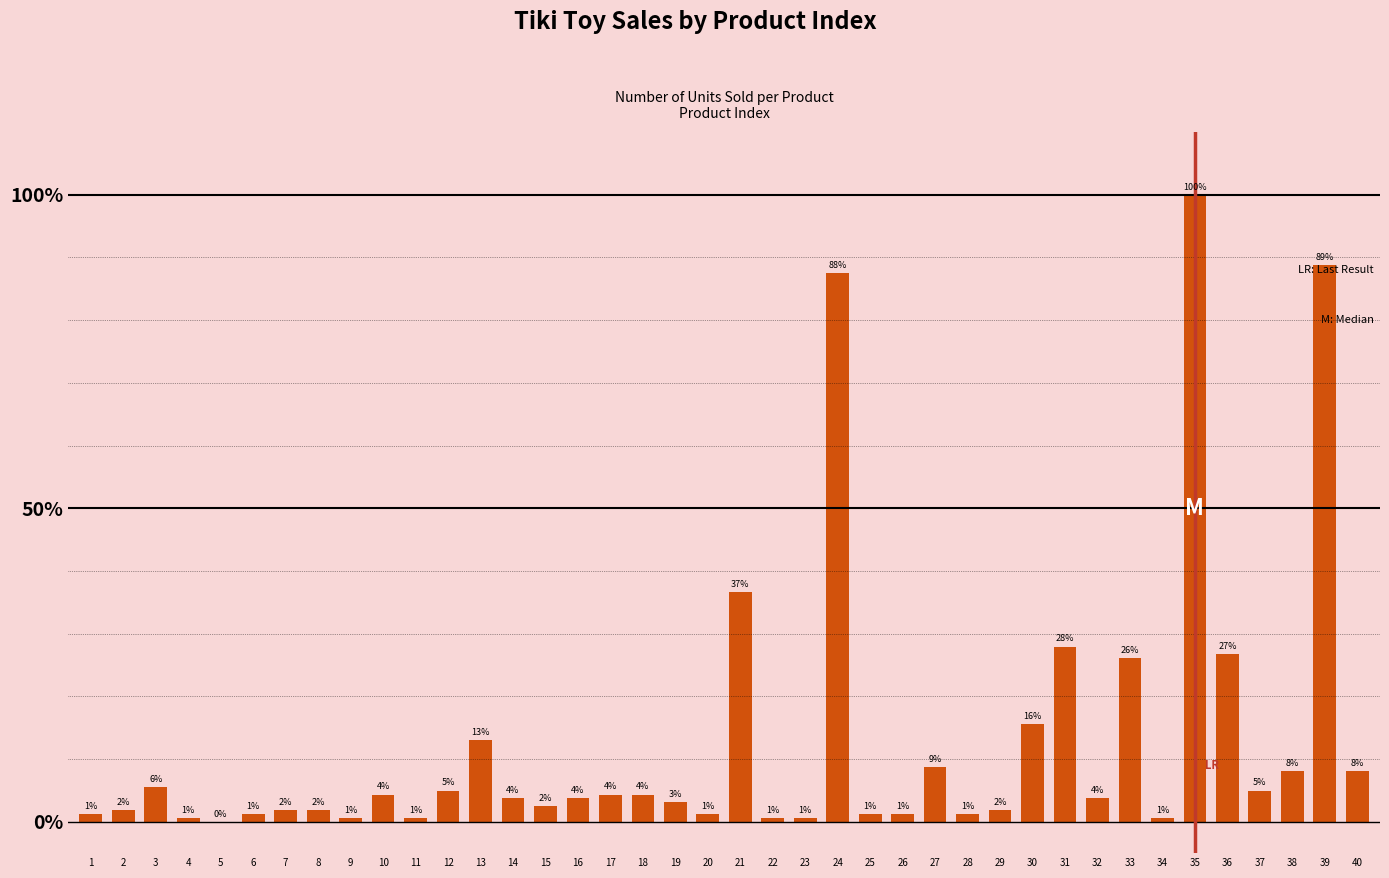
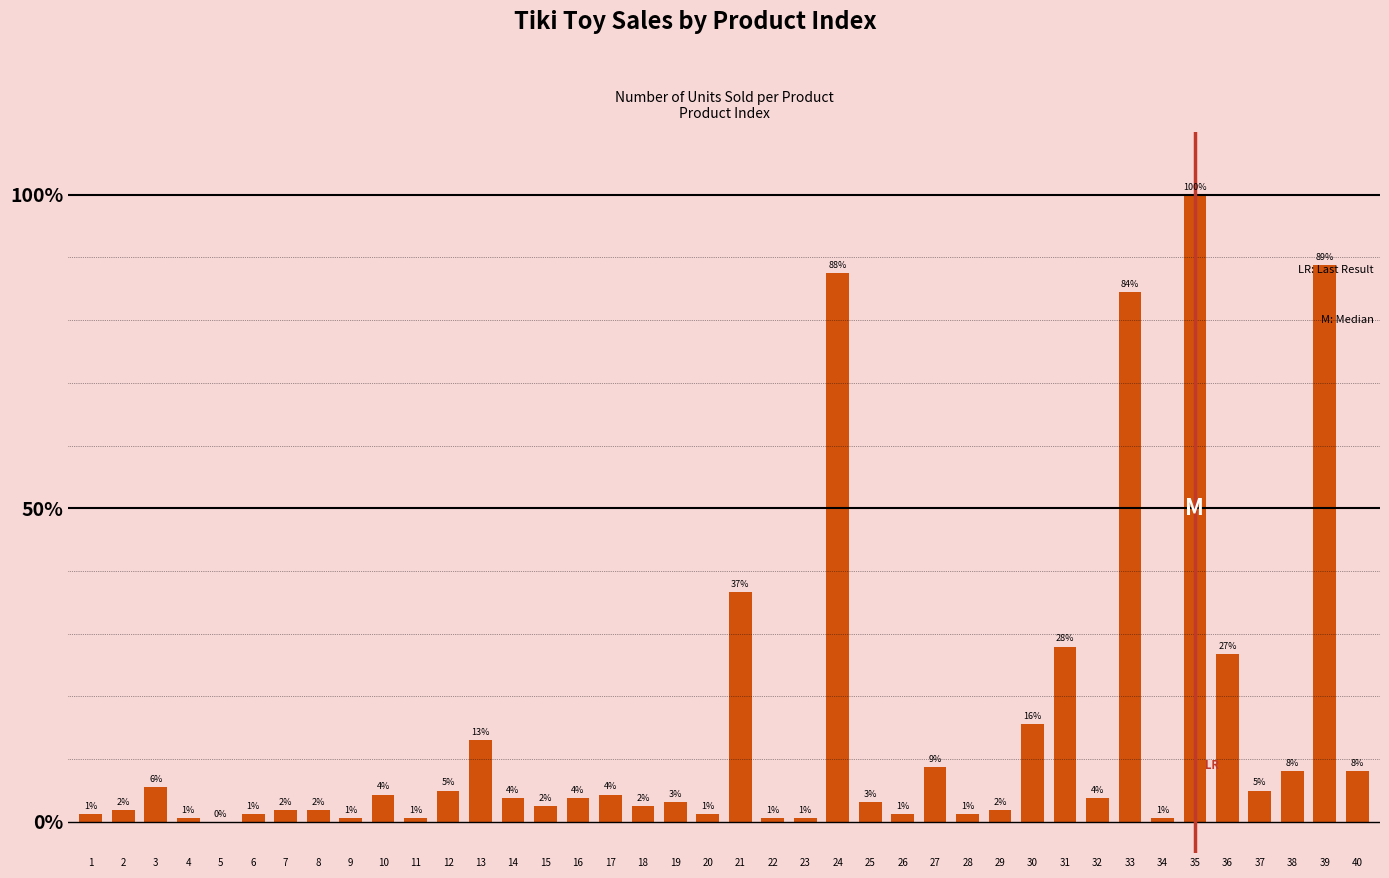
18: 4% -> 2%
25: 1% -> 3%
33: 26% -> 84%
